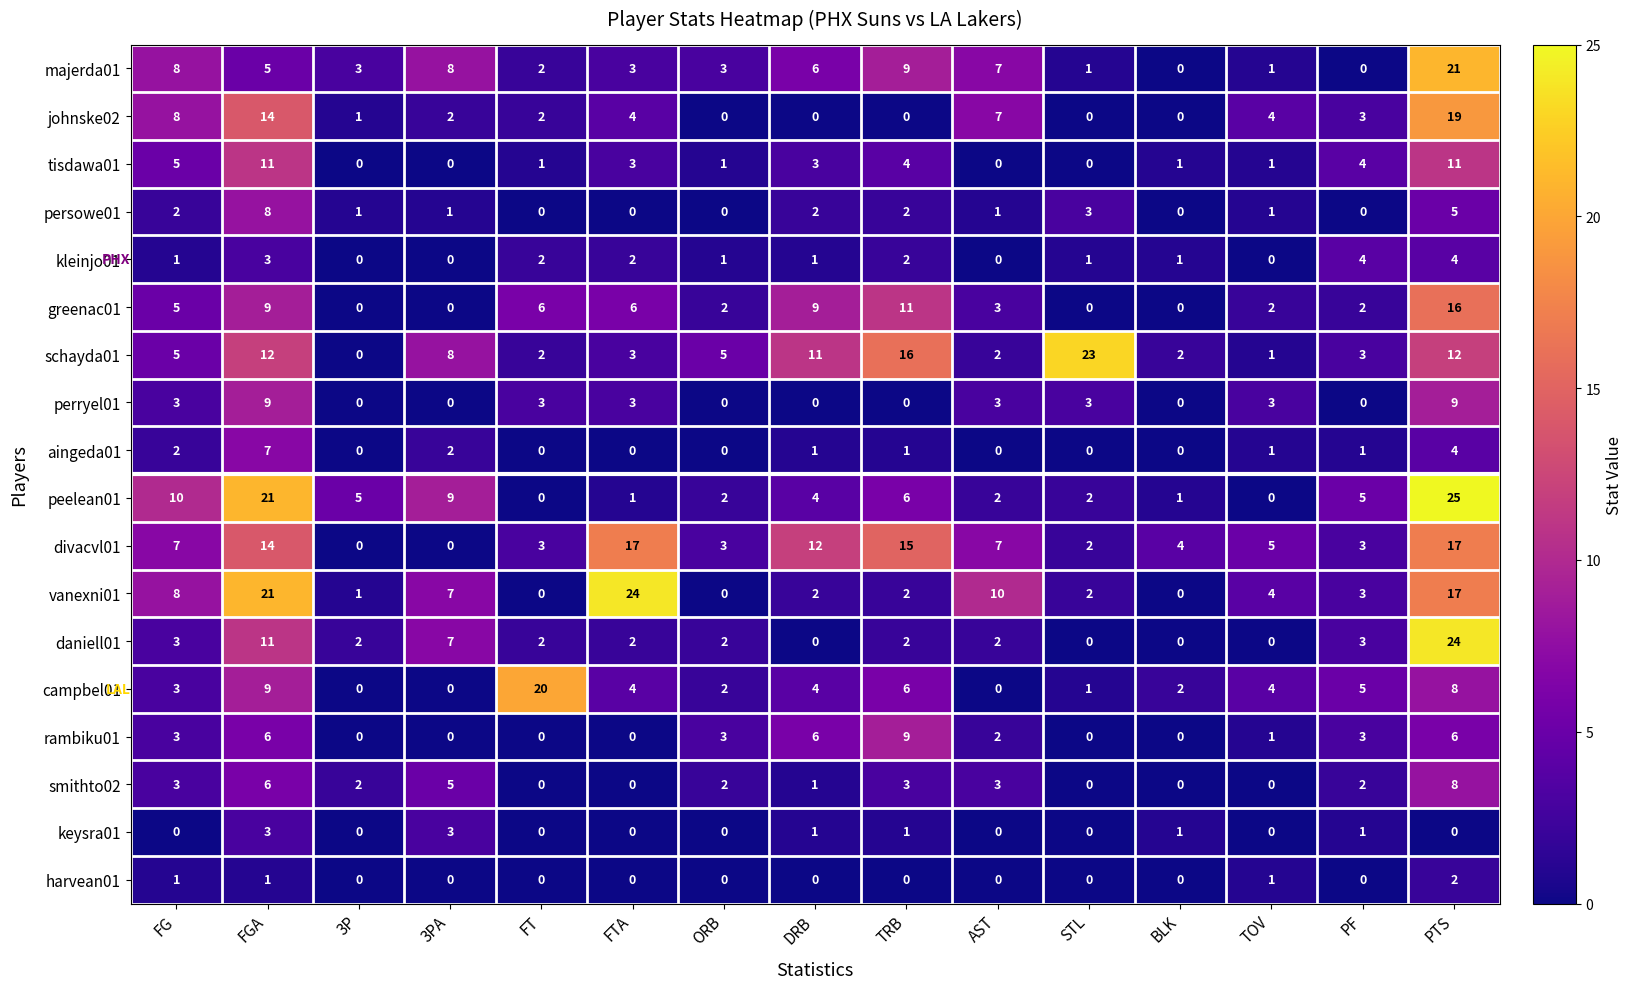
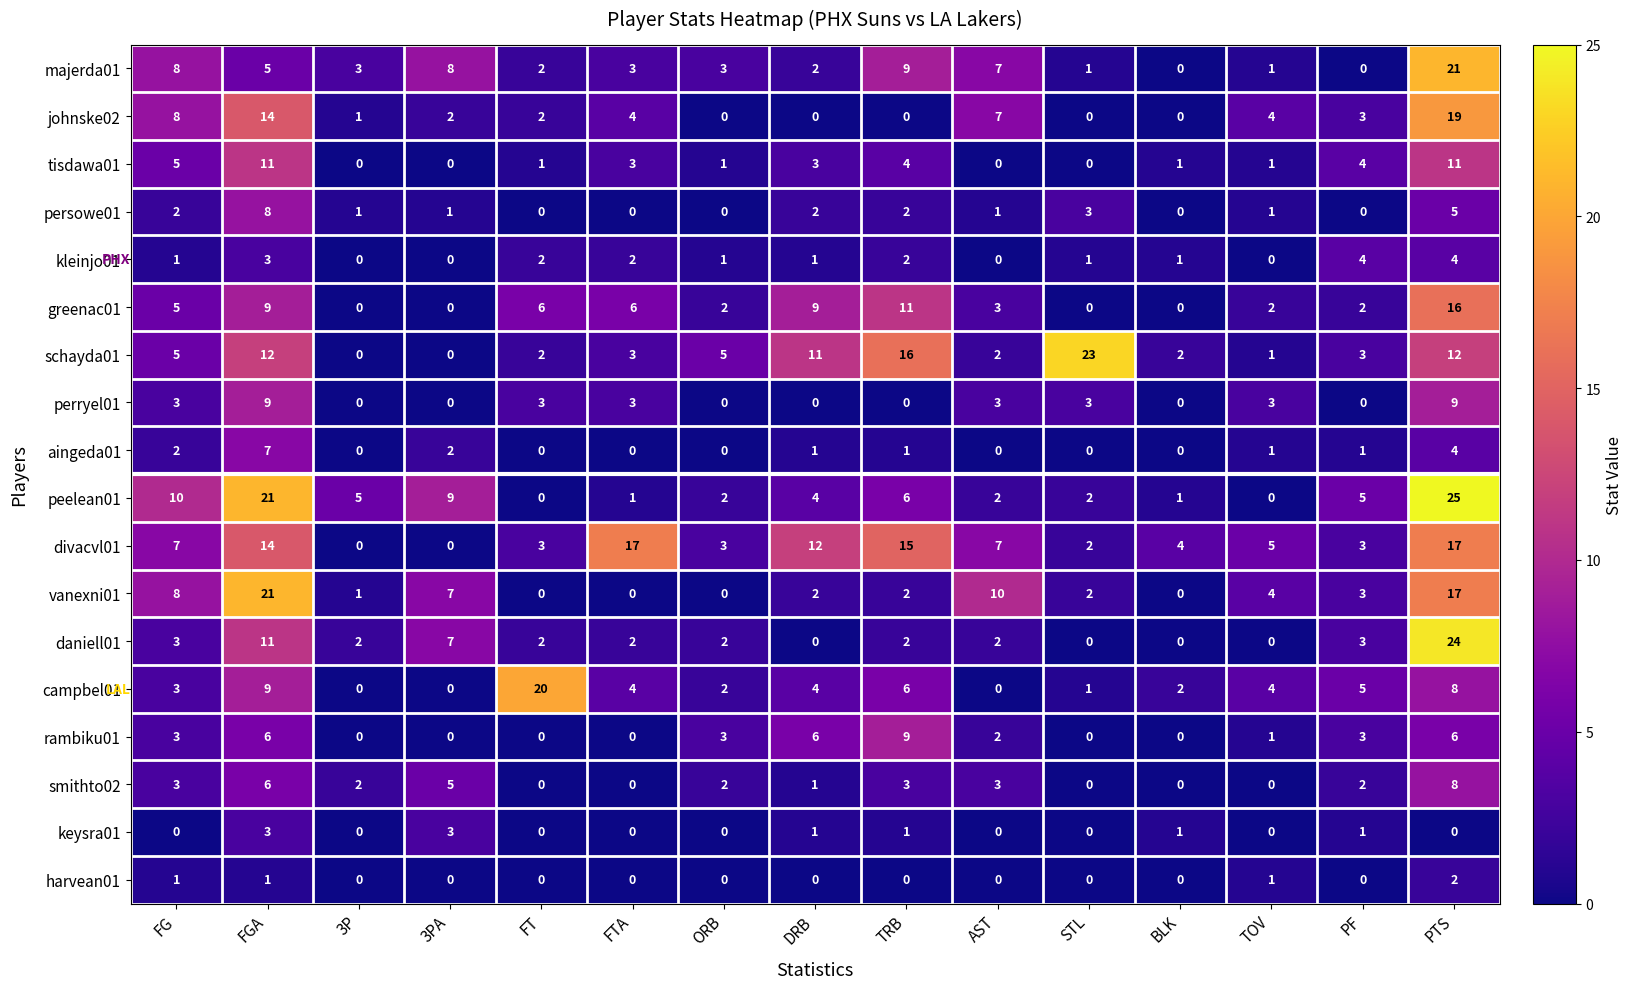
majerda01, DRB: 6 -> 2
schayda01, 3PA: 8 -> 0
vanexni01, FTA: 24 -> 0
